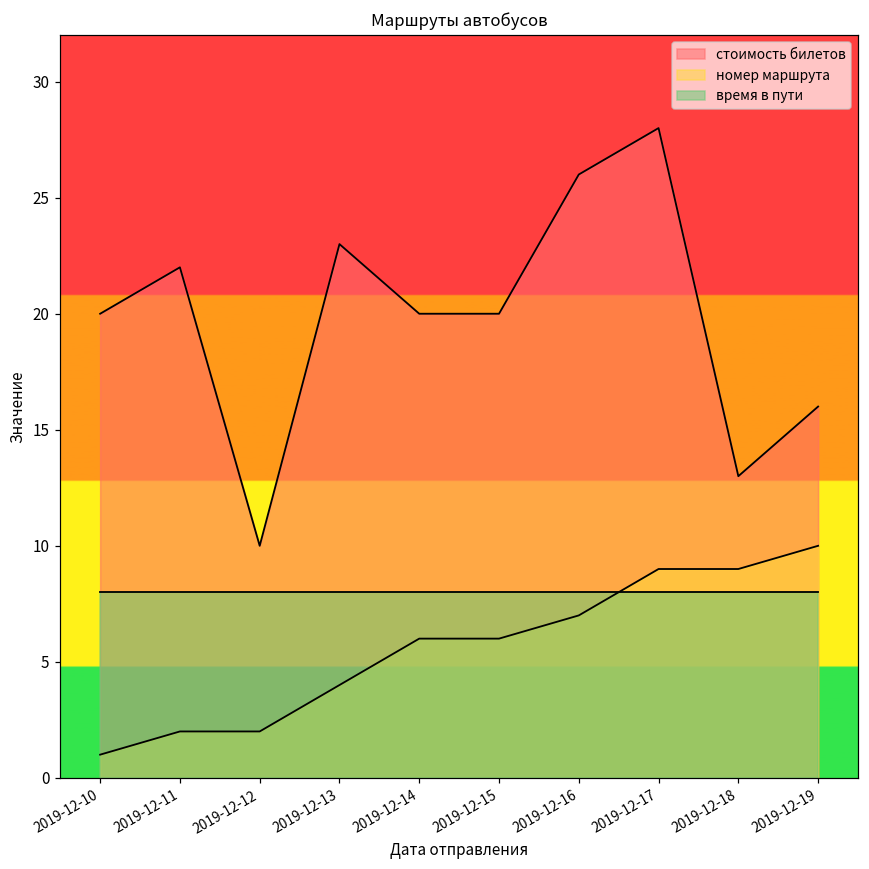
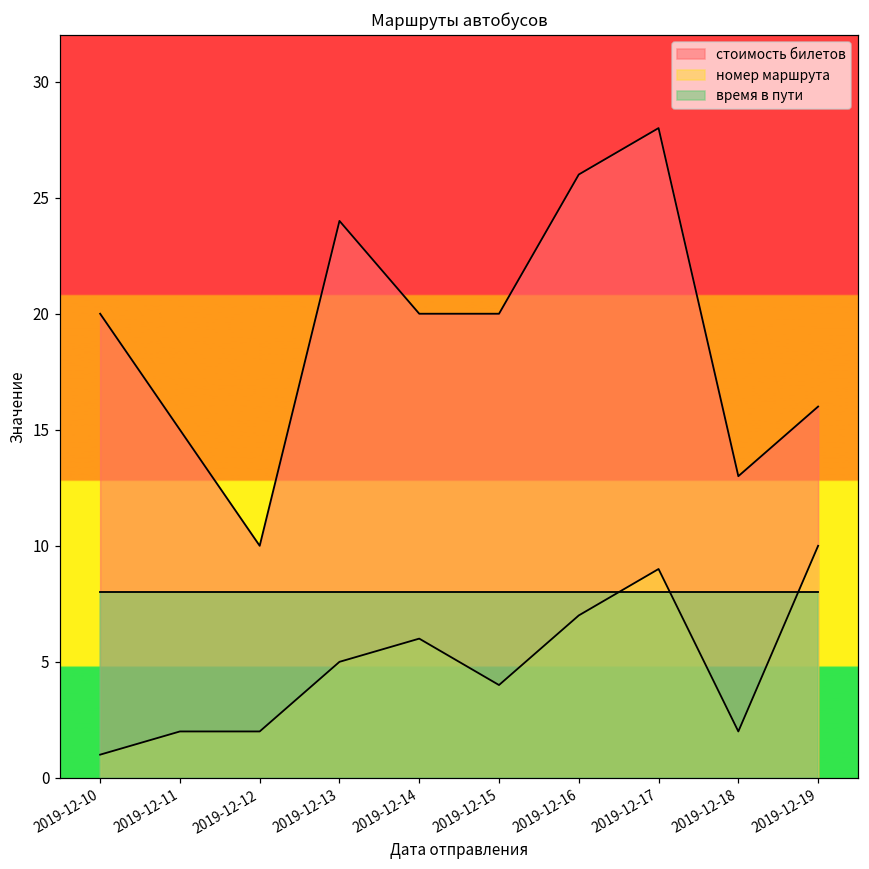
стоимость билетов, 2019-12-11: 22 -> 15
стоимость билетов, 2019-12-13: 23 -> 24
номер маршрута, 2019-12-13: 4 -> 5
номер маршрута, 2019-12-15: 6 -> 4
номер маршрута, 2019-12-18: 9 -> 2
